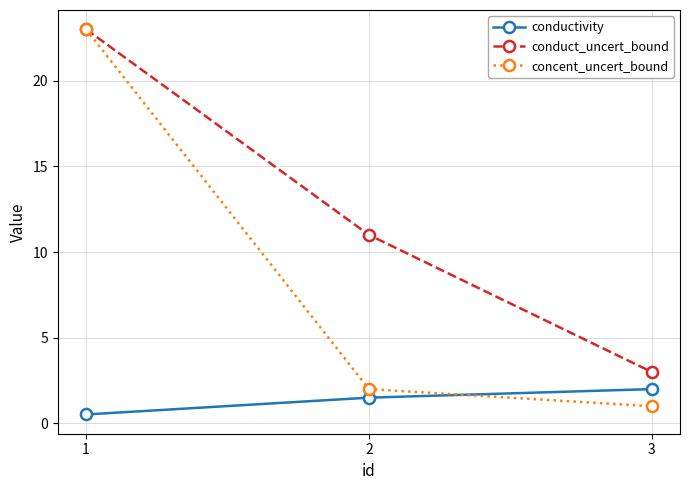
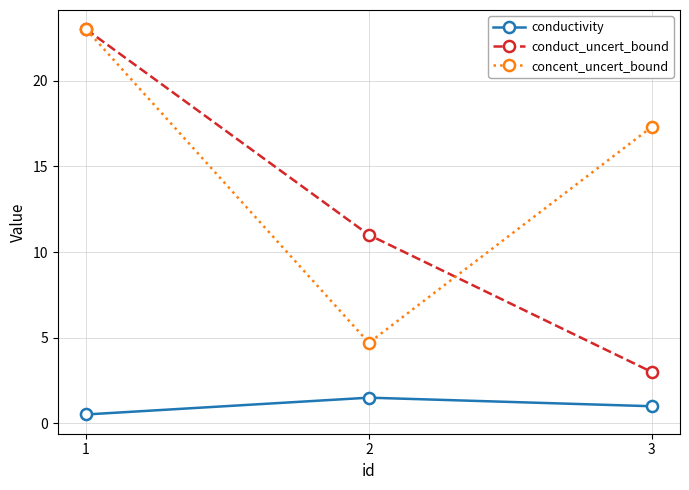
concent_uncert_bound, 2: 2.0 -> 4.7
conductivity, 3: 2 -> 1
concent_uncert_bound, 3: 1.0 -> 17.3
